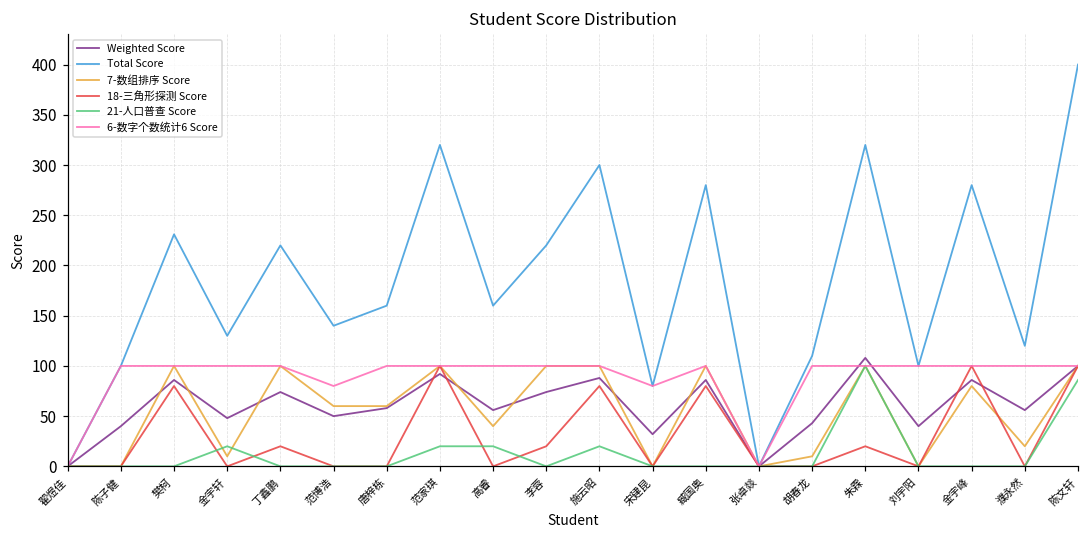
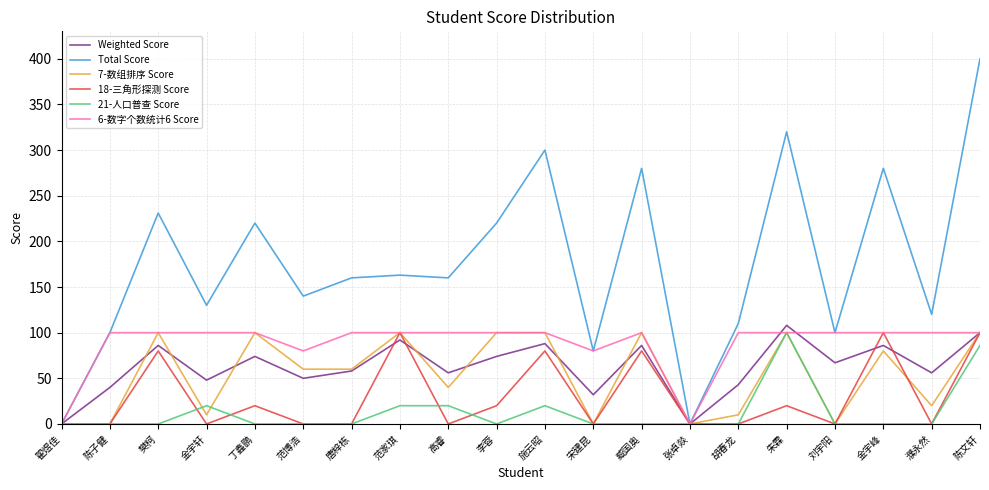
Total Score, 范家琪: 320 -> 160
Weighted Score, 刘宇阳: 40 -> 70
